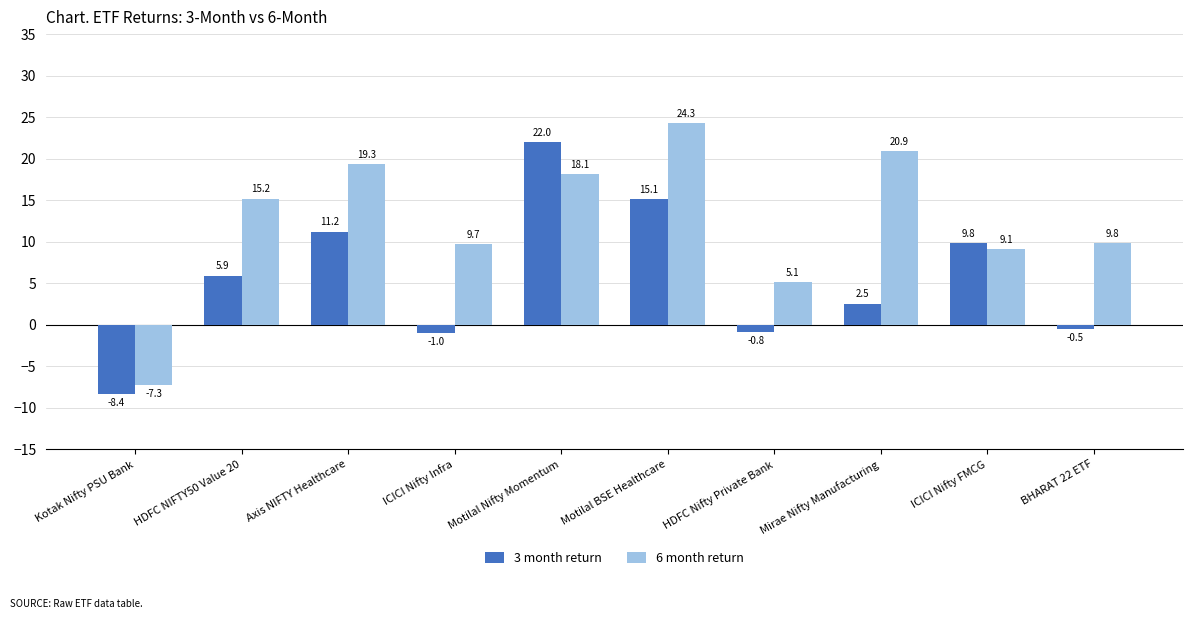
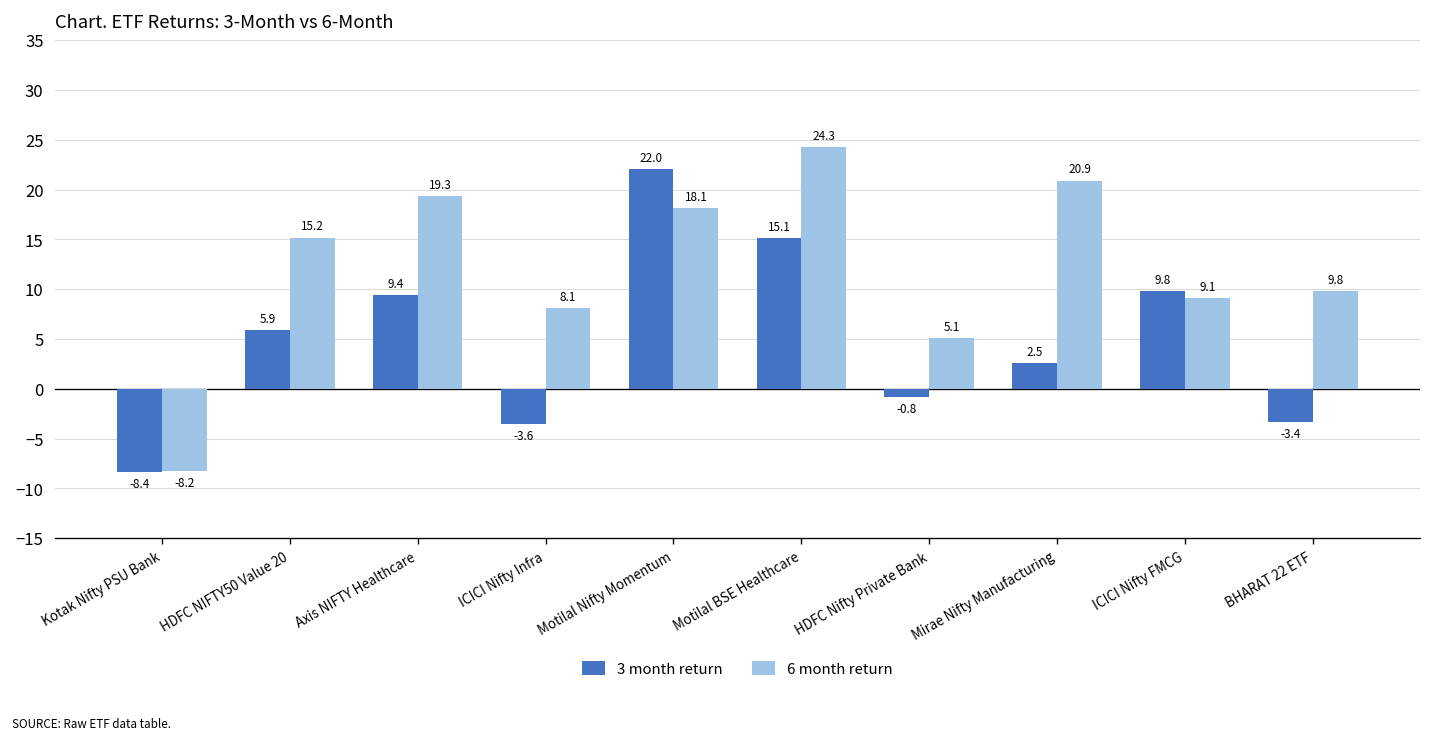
6 month return, Kotak Nifty PSU Bank: -7.3 -> -8.2
3 month return, Axis NIFTY Healthcare: 11.2 -> 9.4
3 month return, ICICI Nifty Infra: -1.0 -> -3.6
6 month return, ICICI Nifty Infra: 9.7 -> 8.1
3 month return, BHARAT 22 ETF: -0.5 -> -3.4
